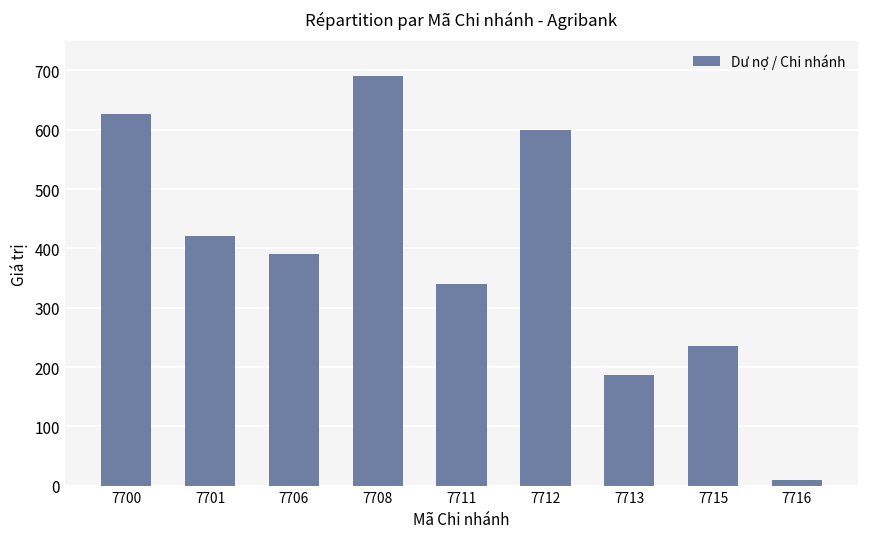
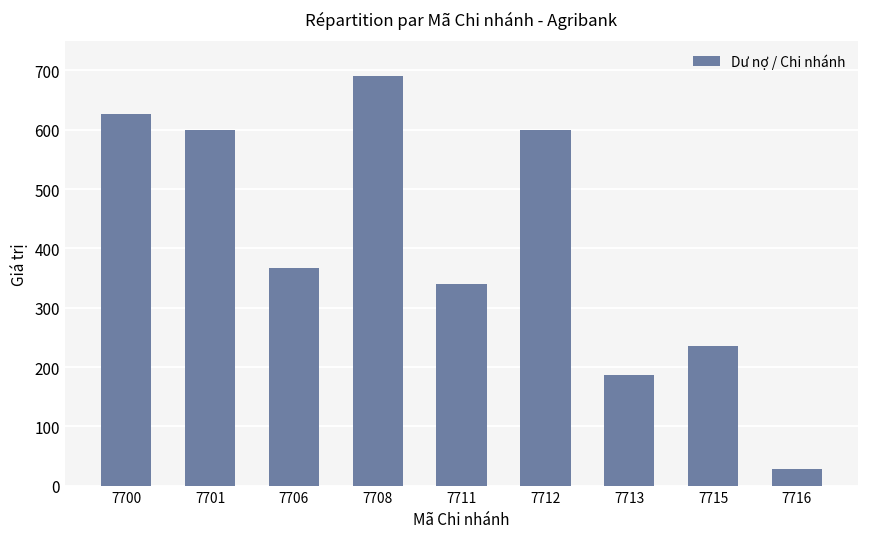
7701: 420 -> 600
7706: 390 -> 370
7716: 10 -> 30
